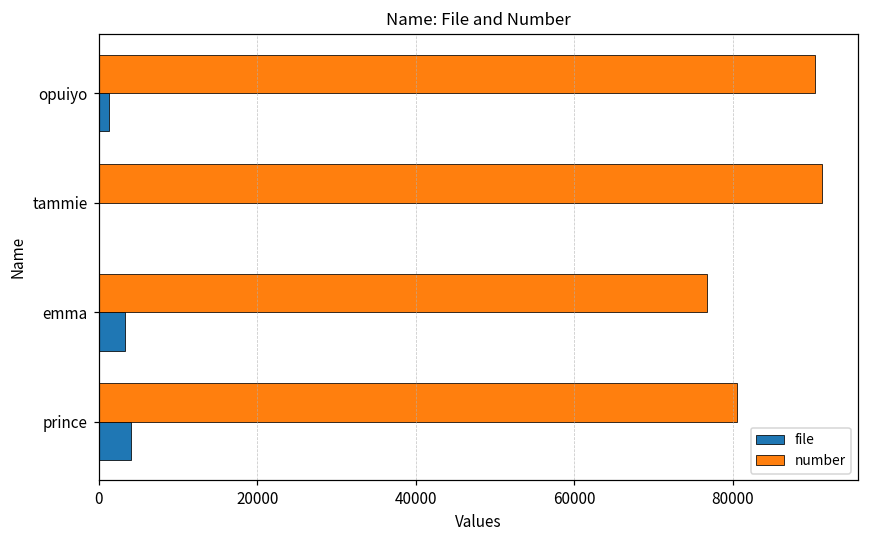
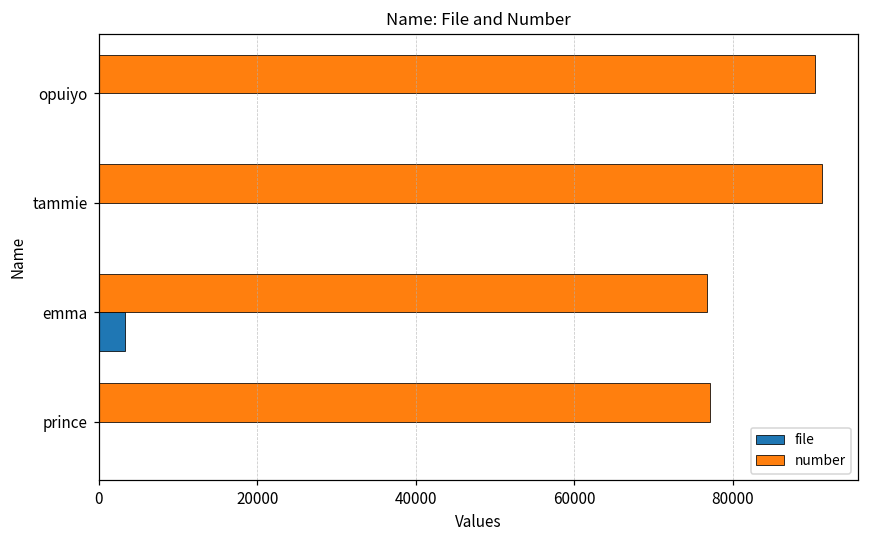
file, opuiyo: 1000 -> 0
number, prince: 81000 -> 77000
file, prince: 4000 -> 0
